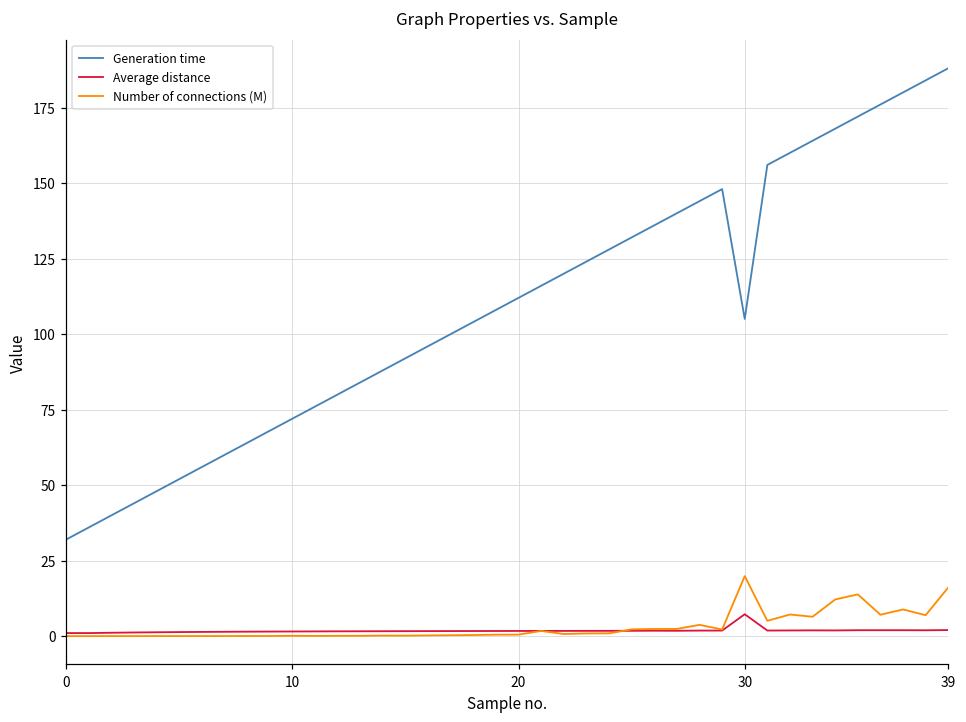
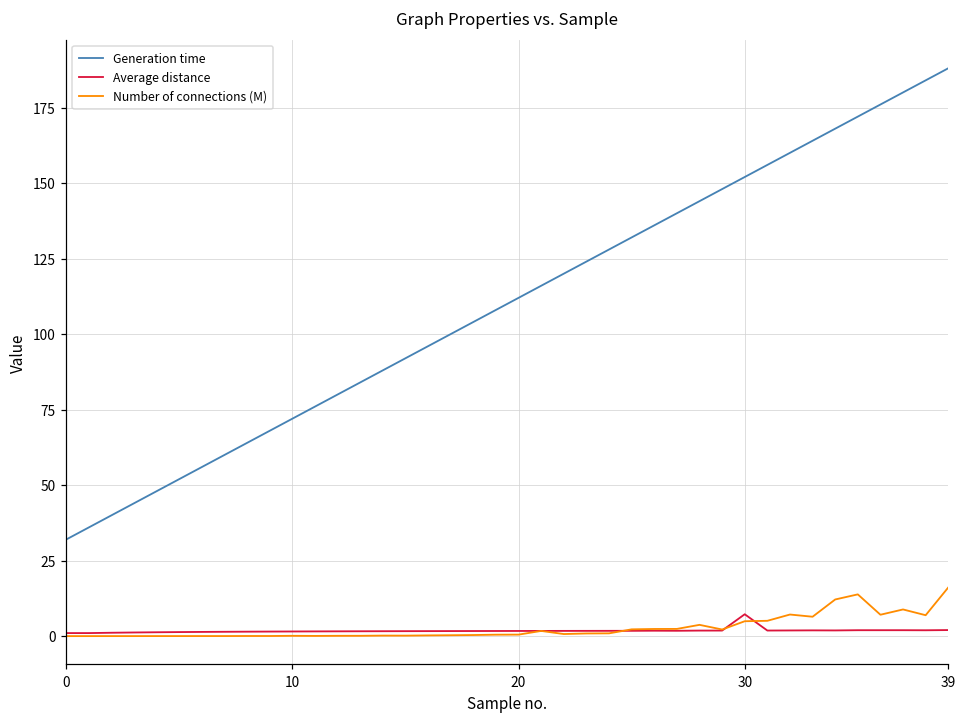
Generation time, 30: 105 -> 152
Number of connections (M), 30: 20 -> 5
